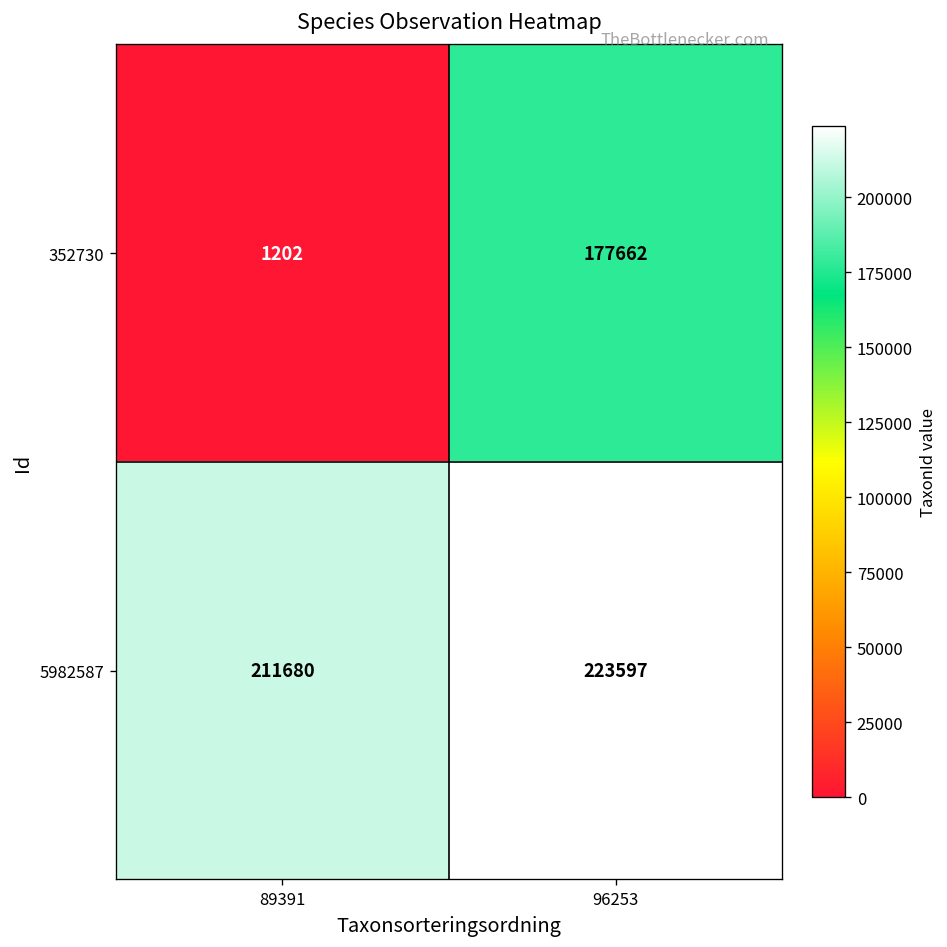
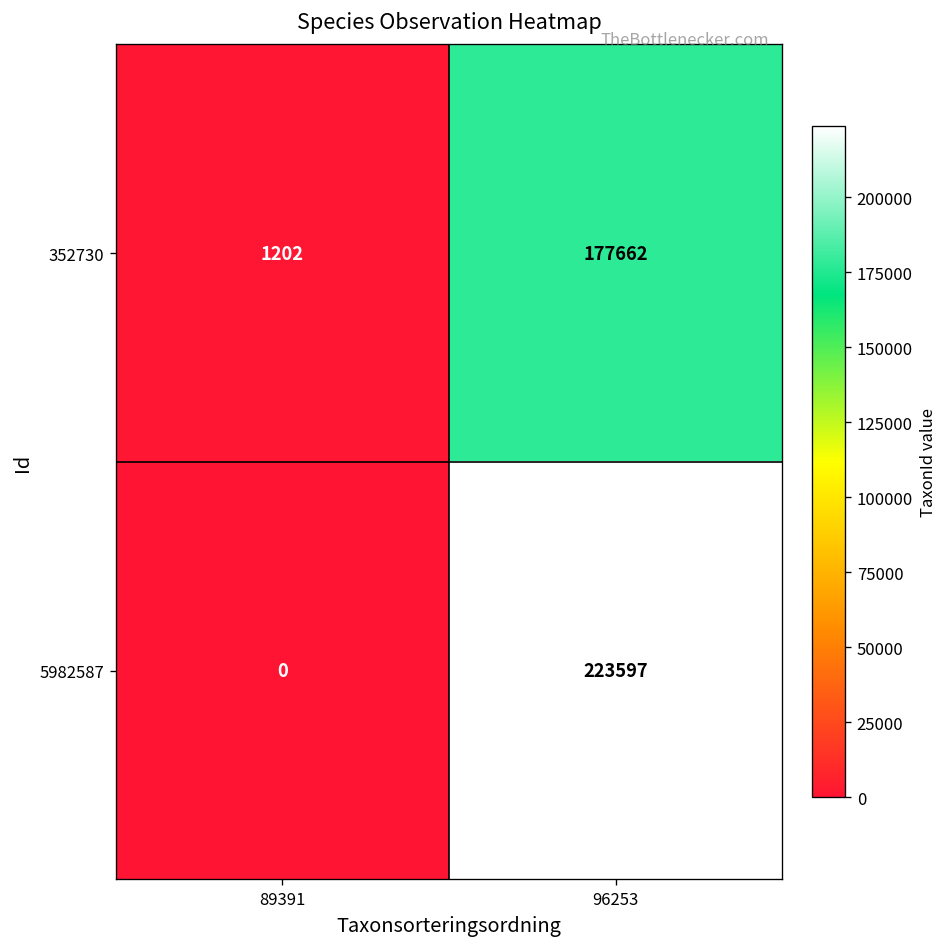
5982587, 89391: 211680 -> 0
